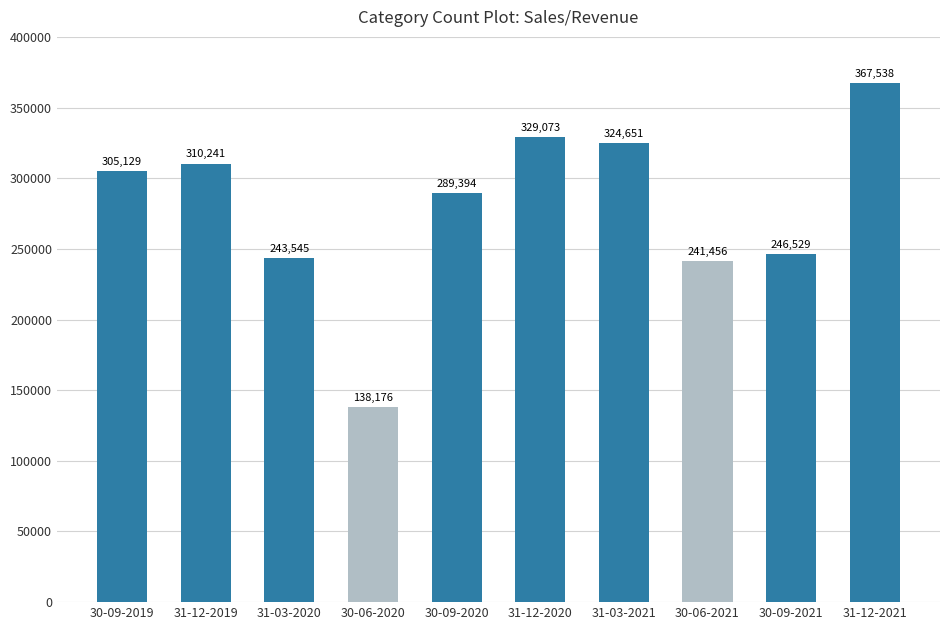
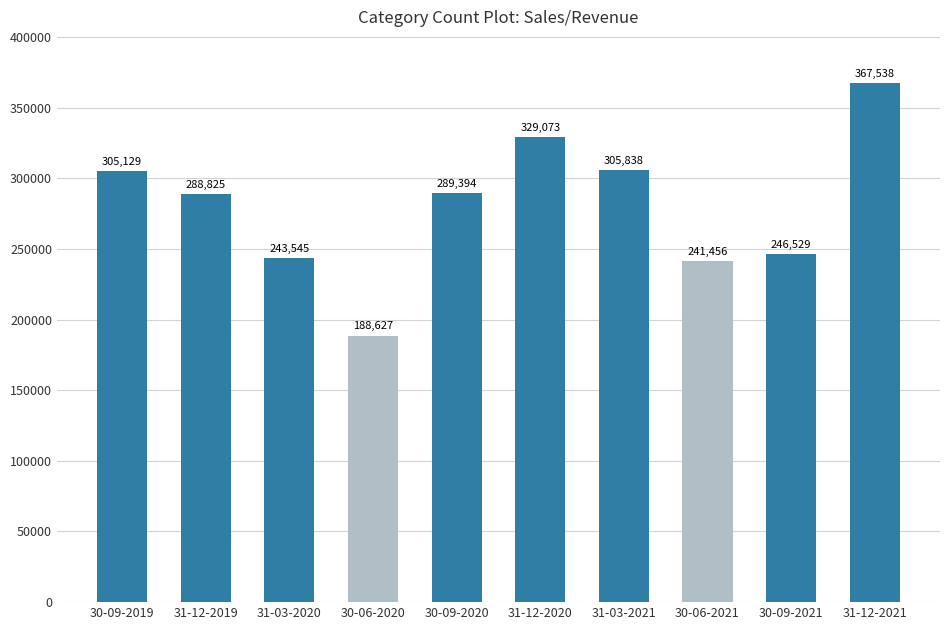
31-12-2019: 310,241 -> 288,825
30-06-2020: 138,176 -> 188,627
31-03-2021: 324,651 -> 305,838
